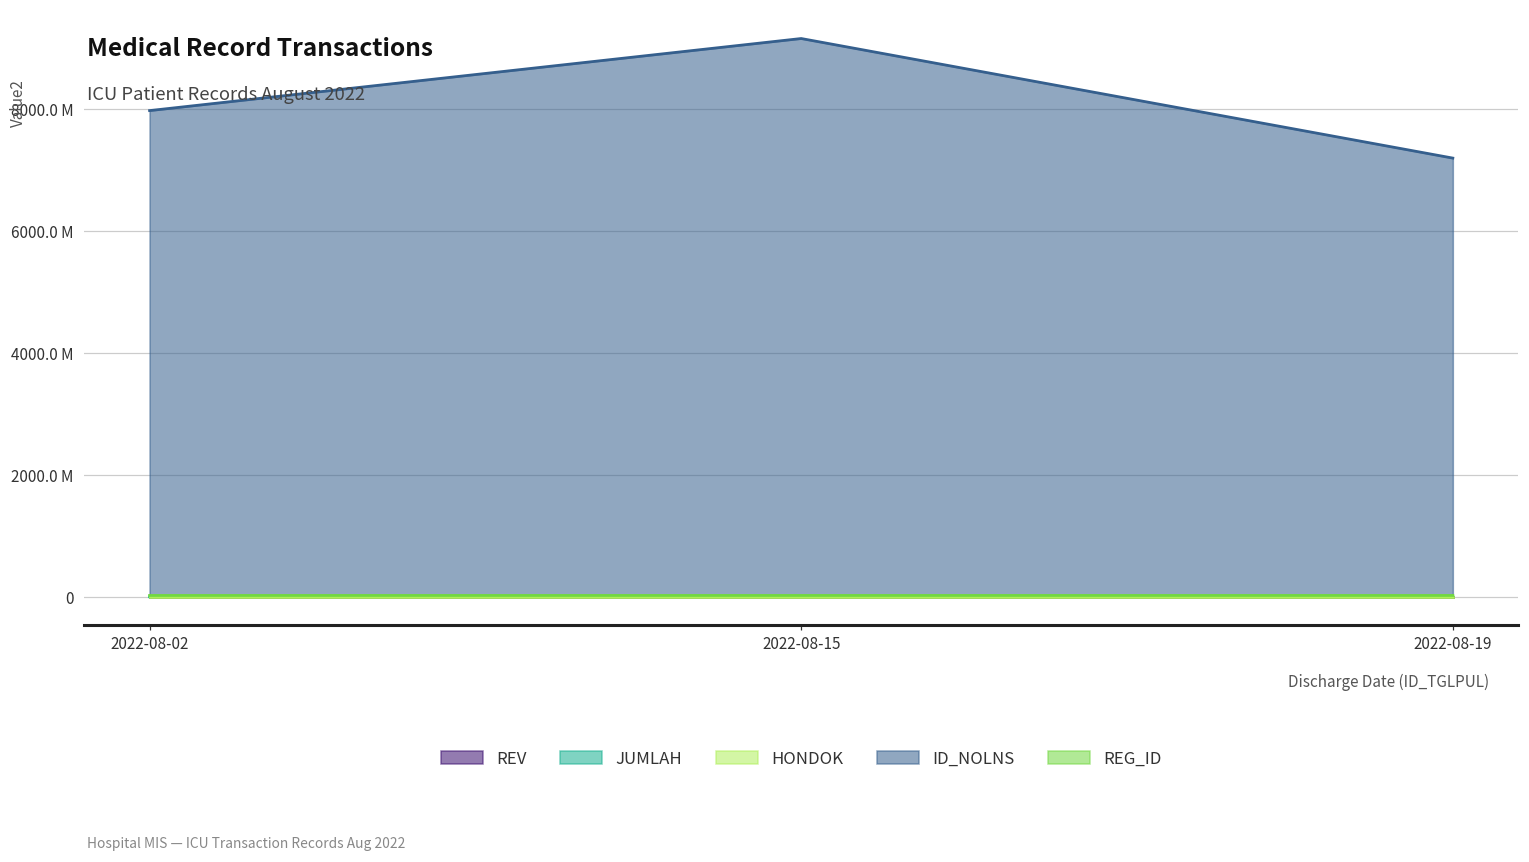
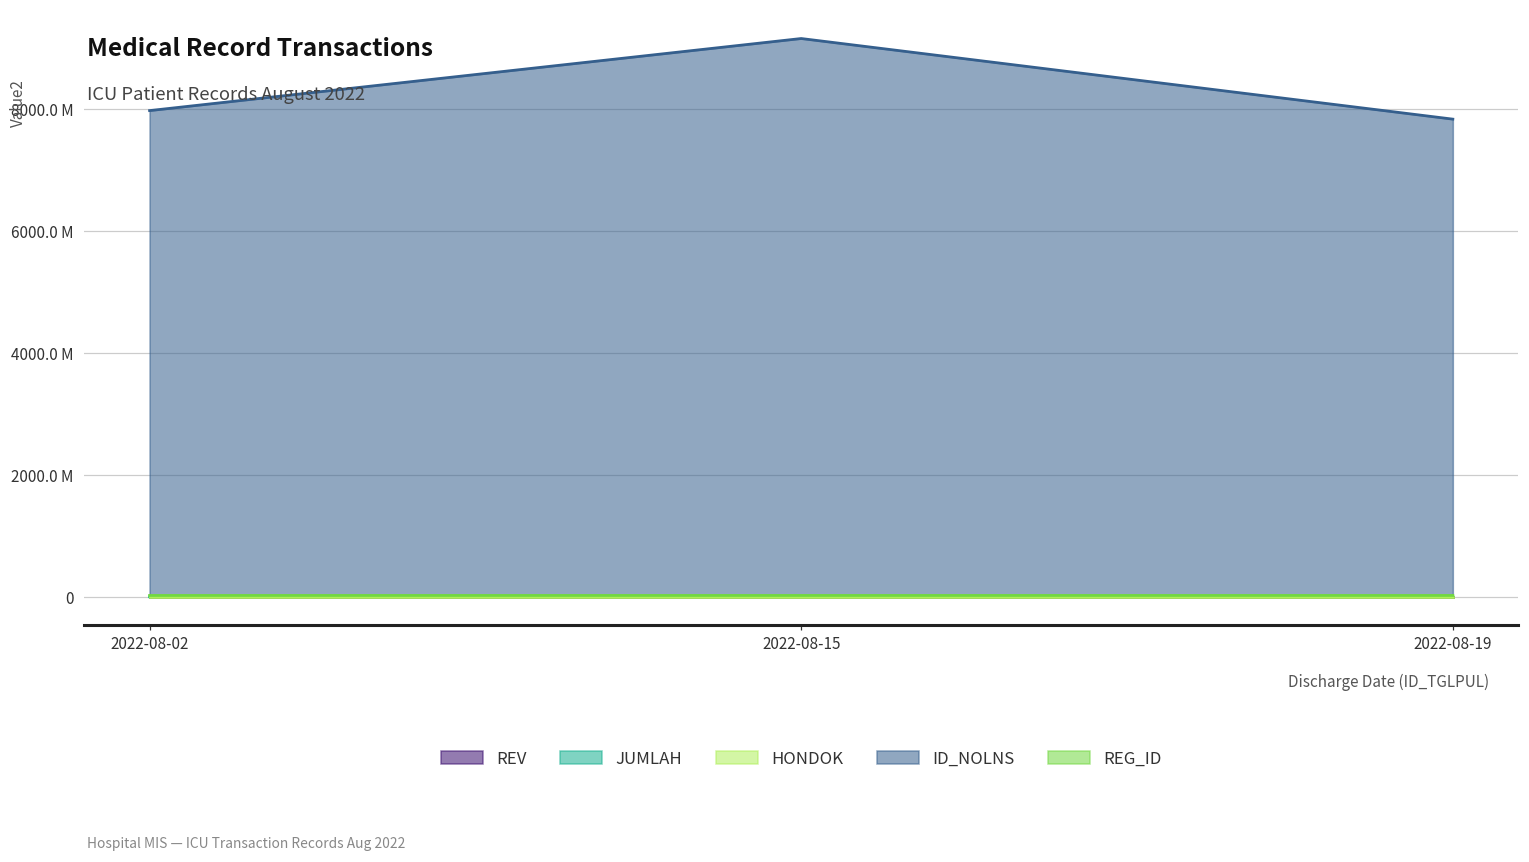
ID_NOLNS, 2022-08-19: 7200000000 -> 7800000000
